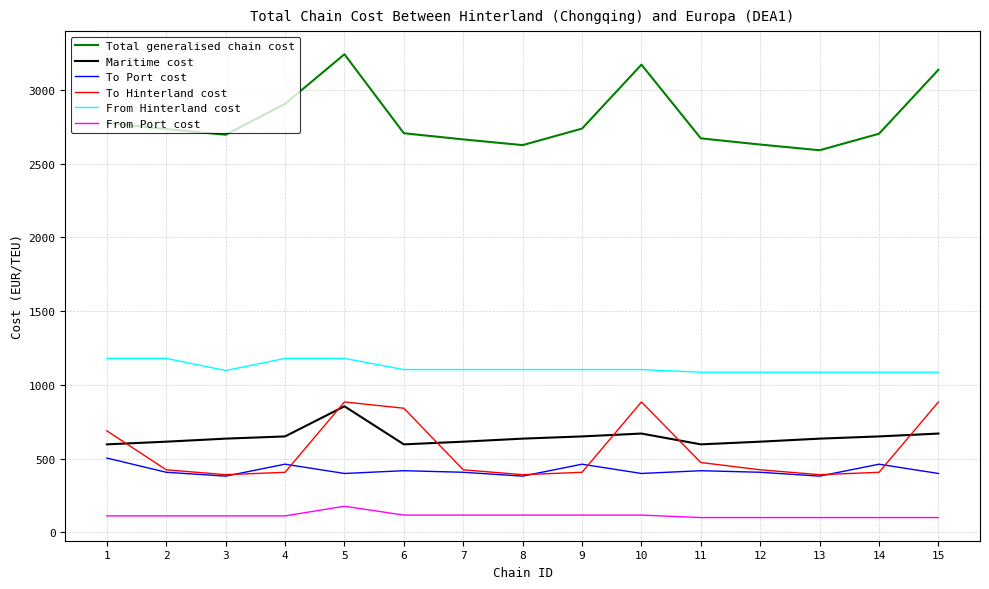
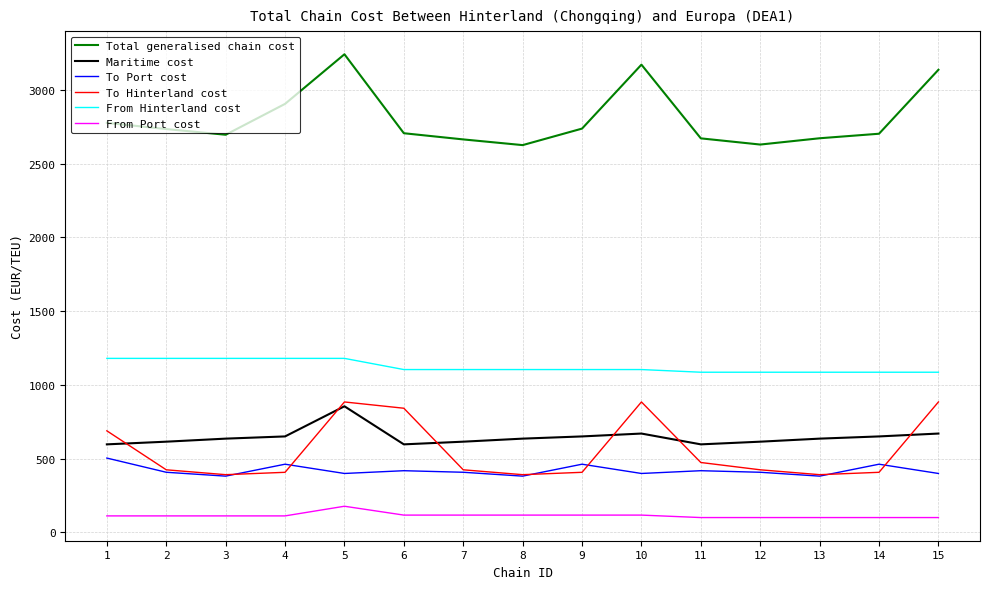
From Hinterland cost, 3: 1100 -> 1180
Total generalised chain cost, 13: 2590 -> 2670
